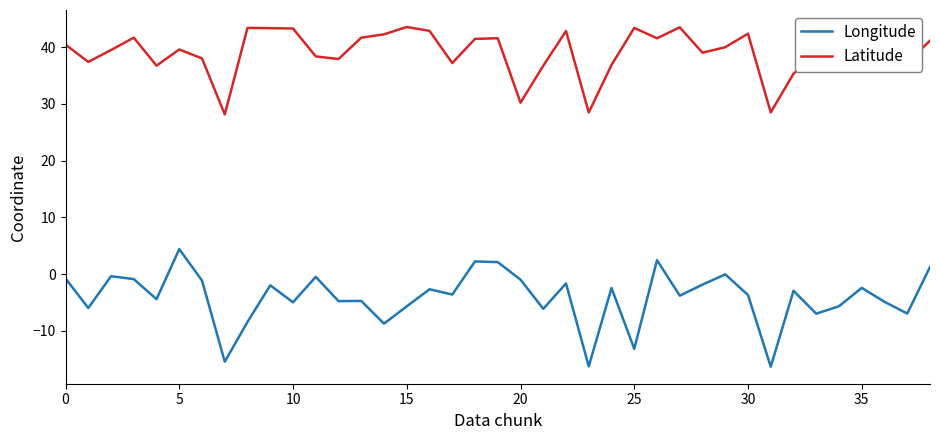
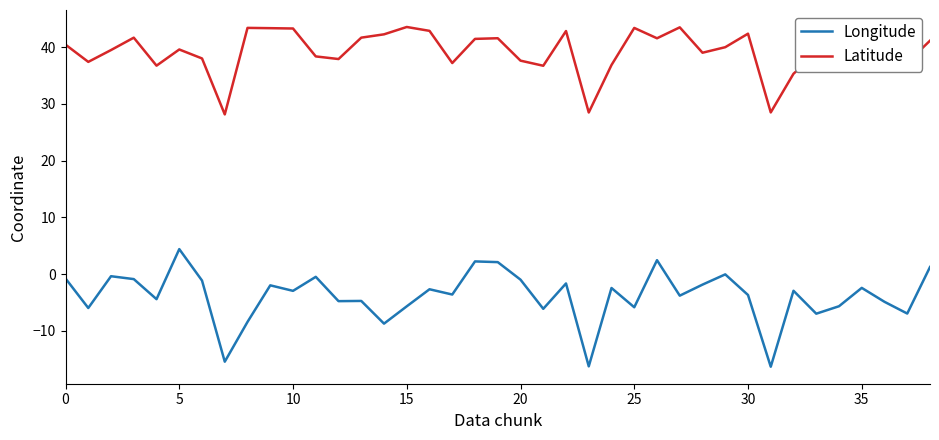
Longitude, 10: -5 -> -3
Latitude, 20: 30 -> 38
Longitude, 25: -13 -> -6
